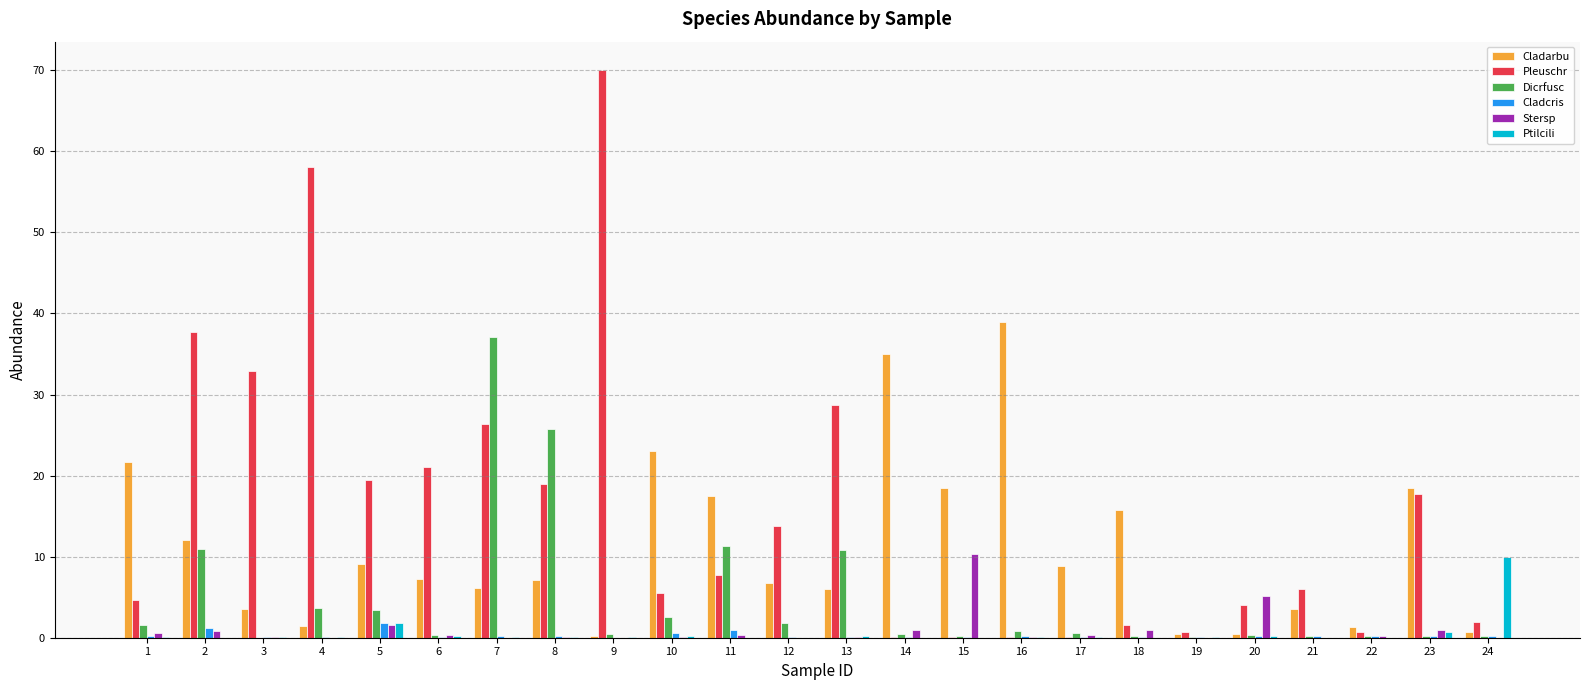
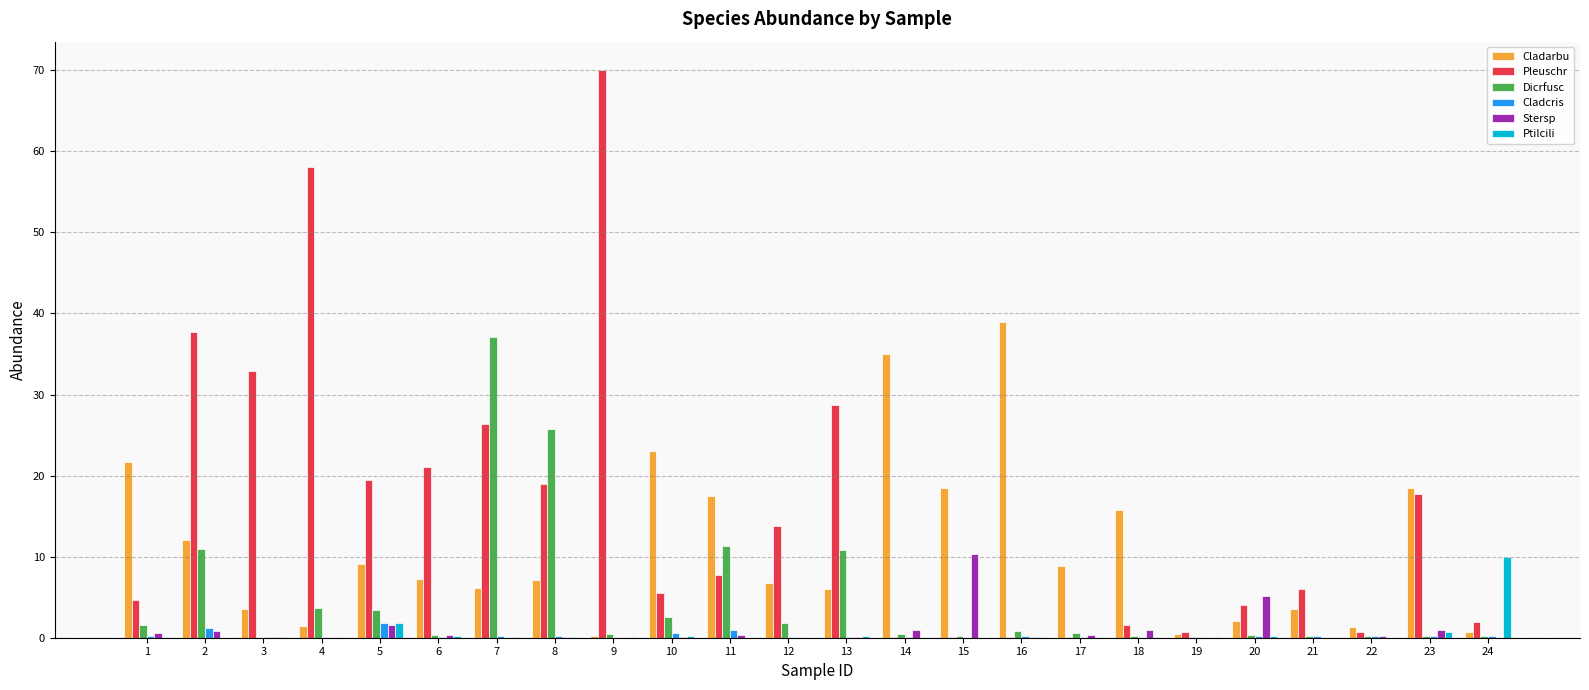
Cladarbu, 20: 0 -> 2
